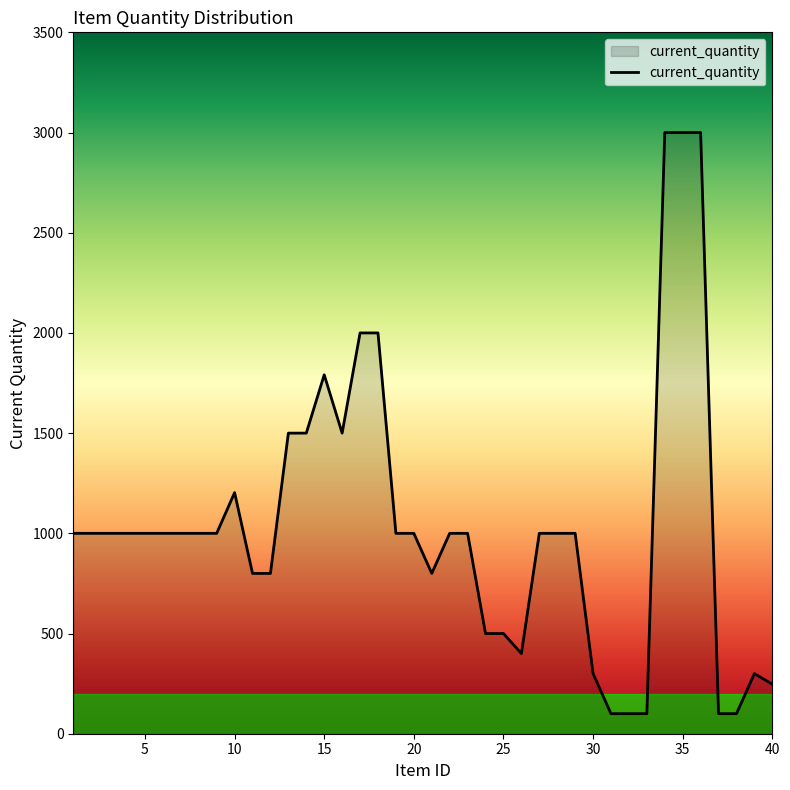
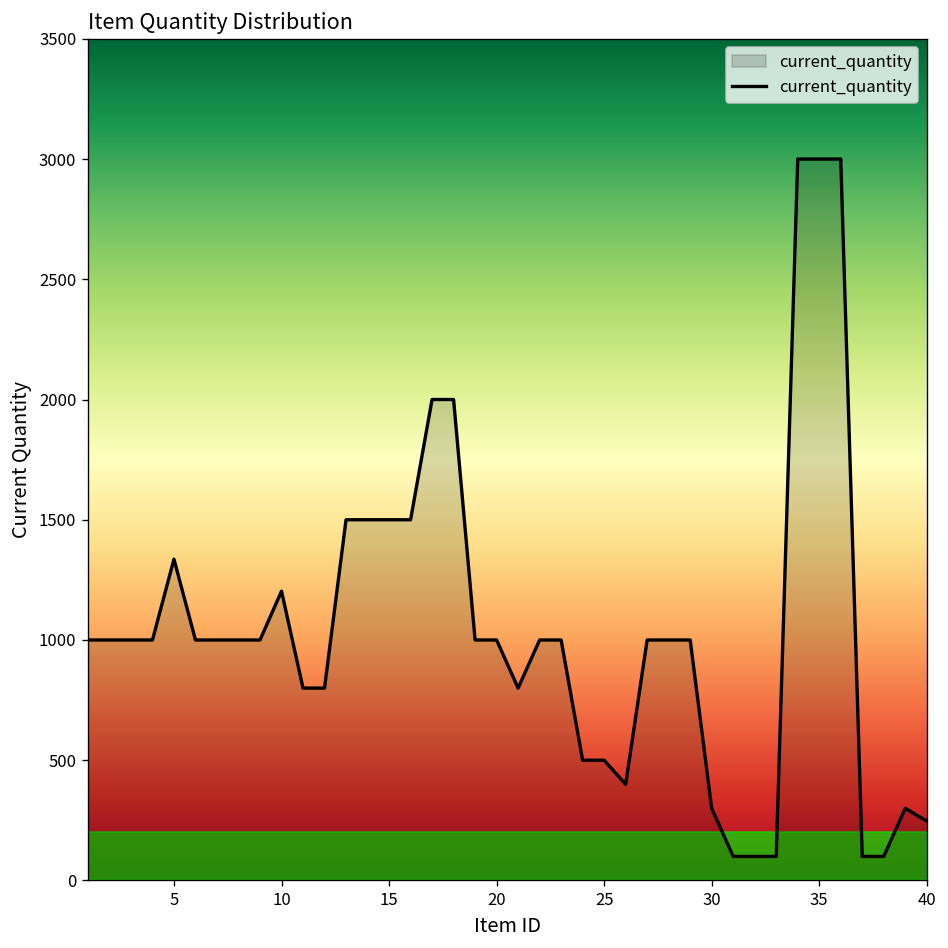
5: 1000 -> 1340
15: 1790 -> 1500
